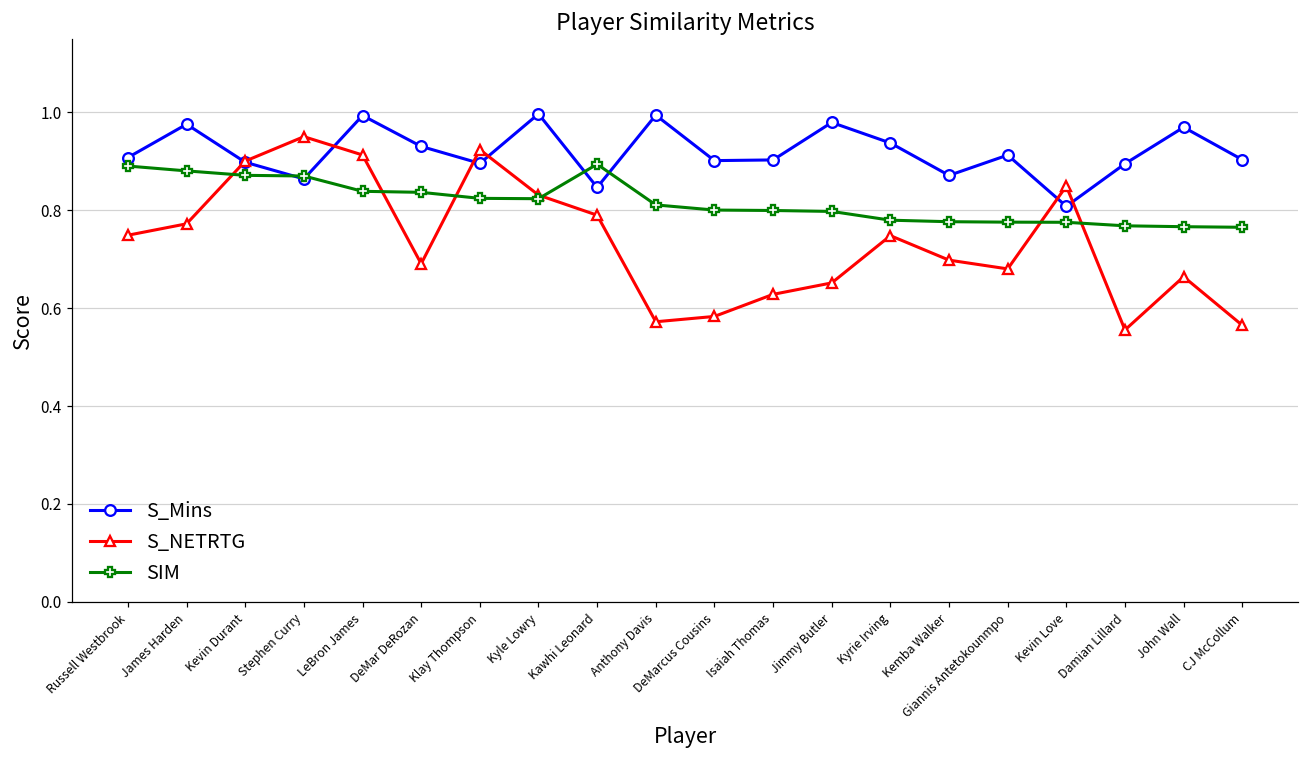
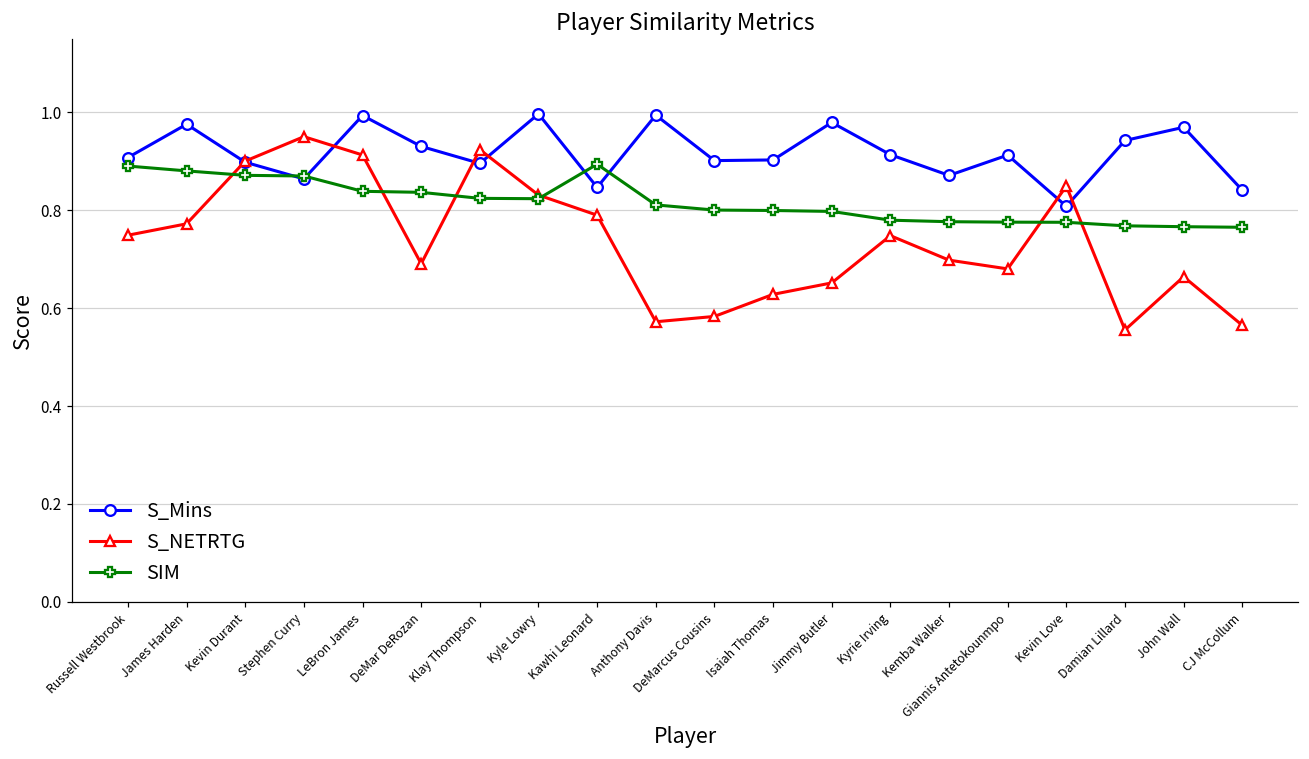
S_Mins, Kyrie Irving: 0.94 -> 0.91
S_Mins, Damian Lillard: 0.89 -> 0.94
S_Mins, CJ McCollum: 0.90 -> 0.84
